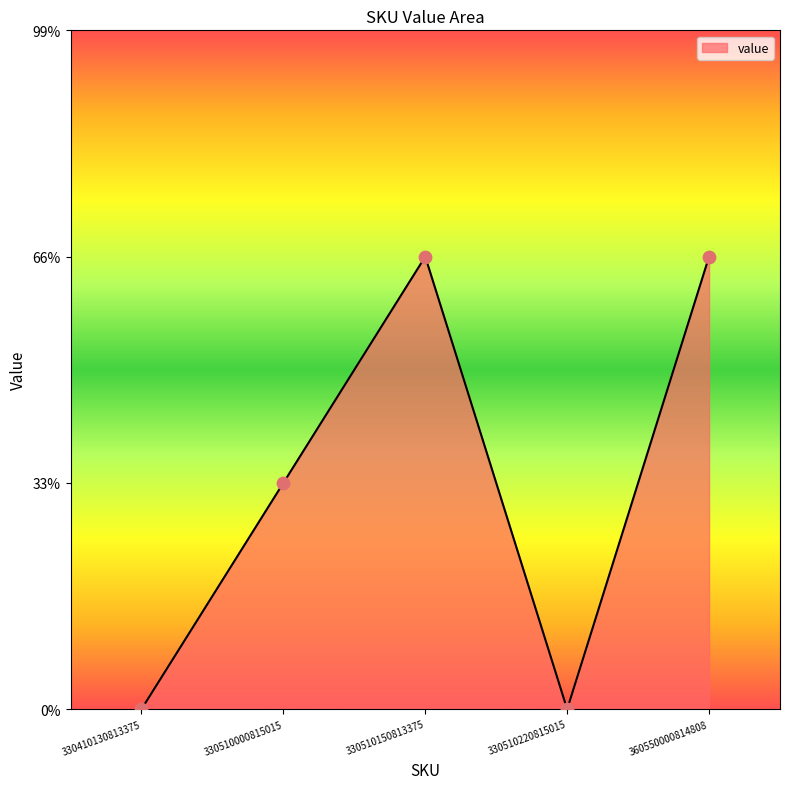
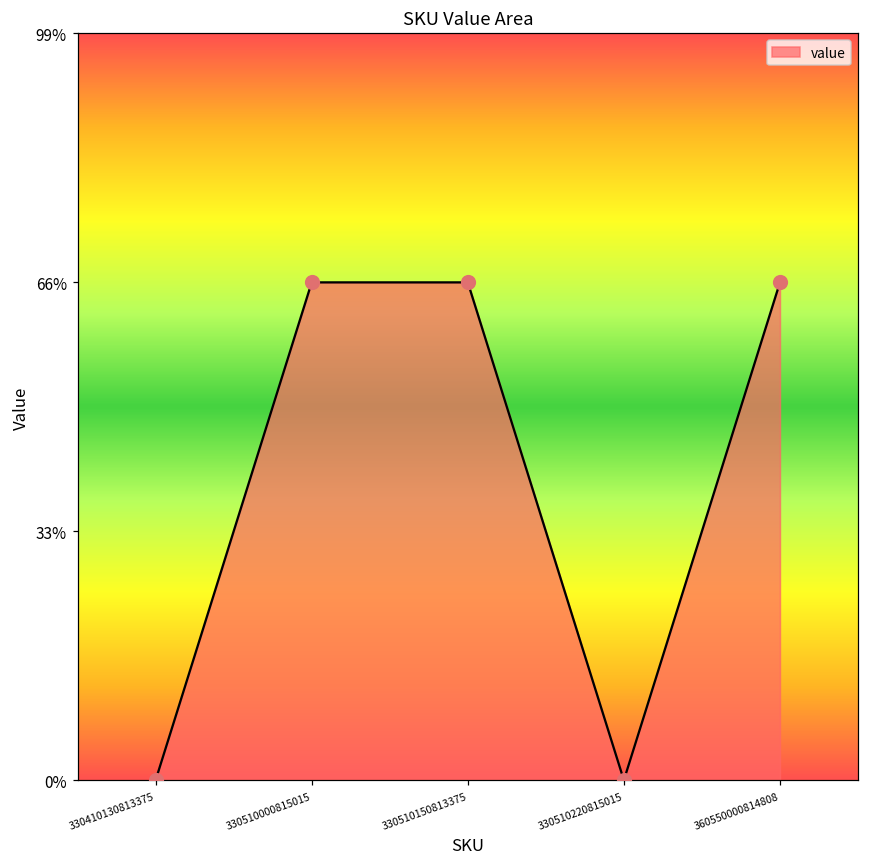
330510000815015: 33% -> 66%
